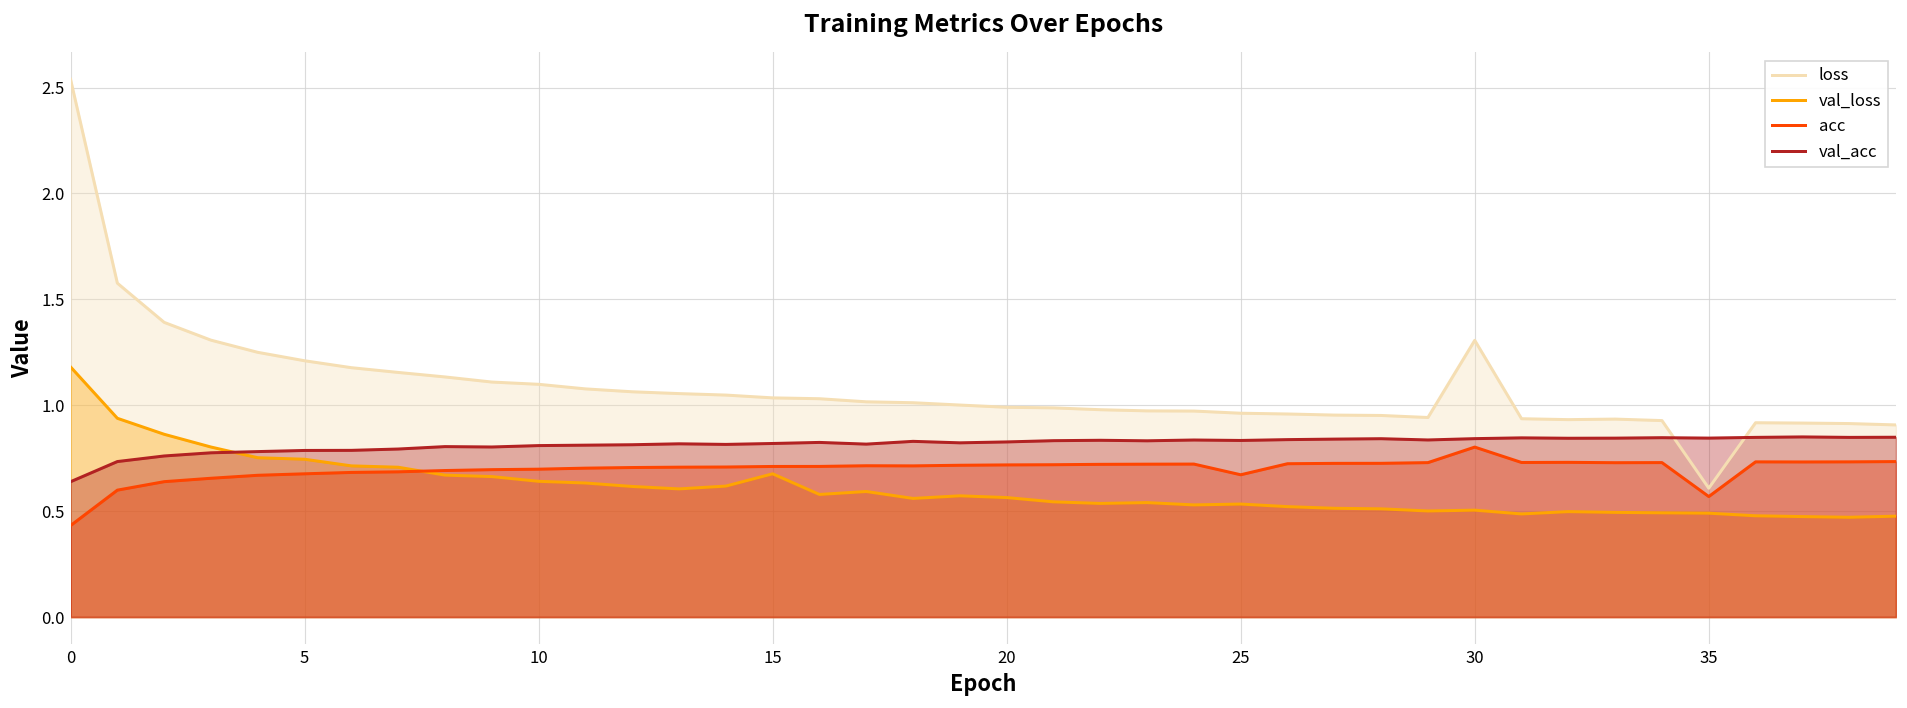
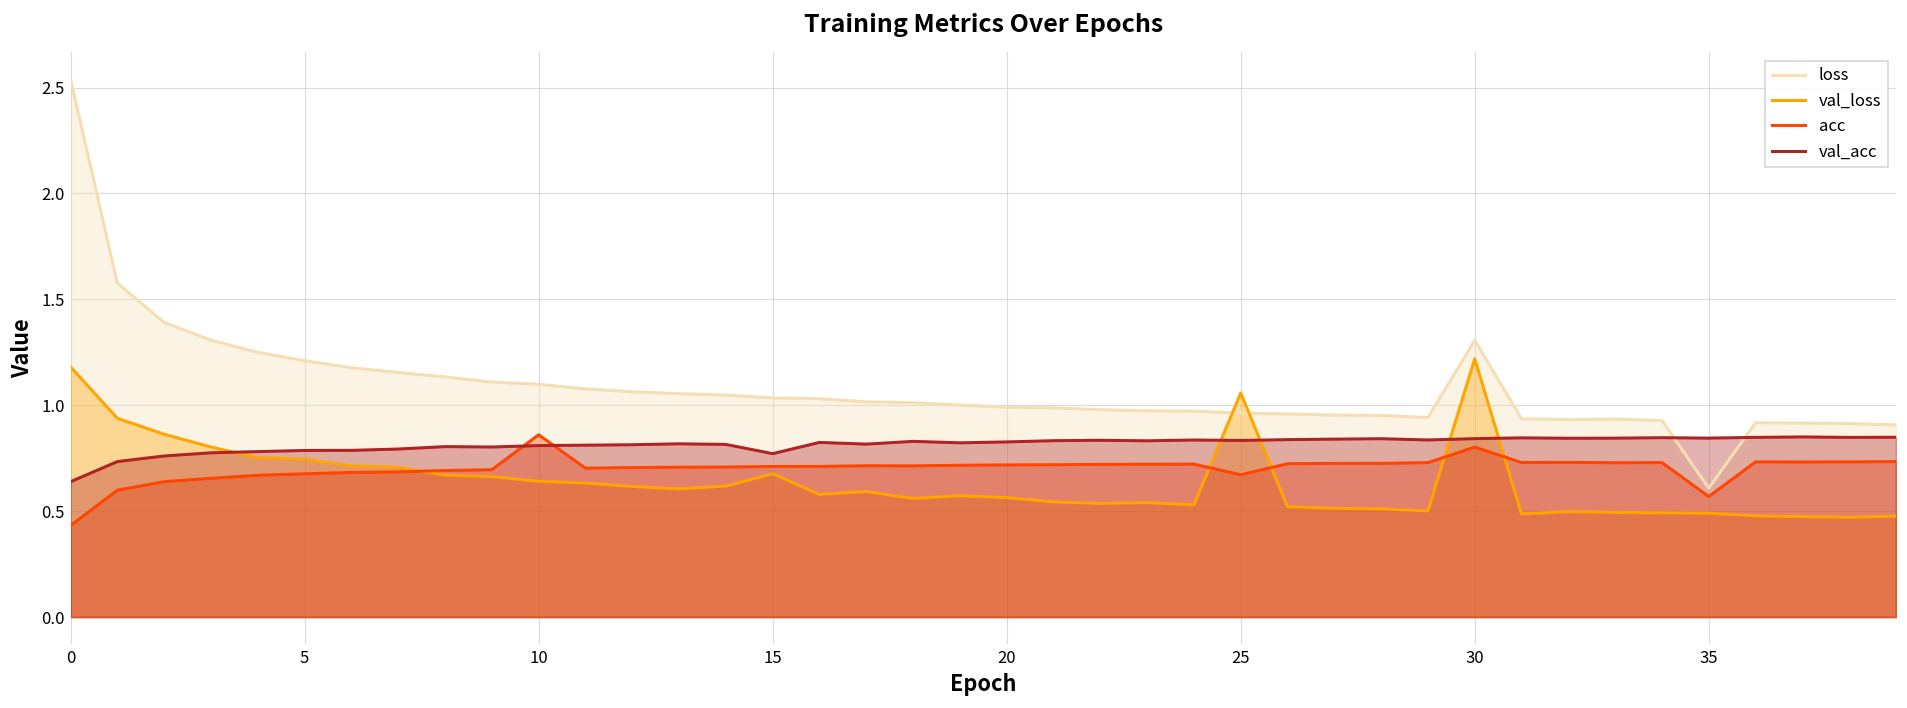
acc, 10: 0.70 -> 0.86
val_acc, 15: 0.82 -> 0.77
val_loss, 25: 0.53 -> 1.06
val_loss, 30: 0.50 -> 1.22
